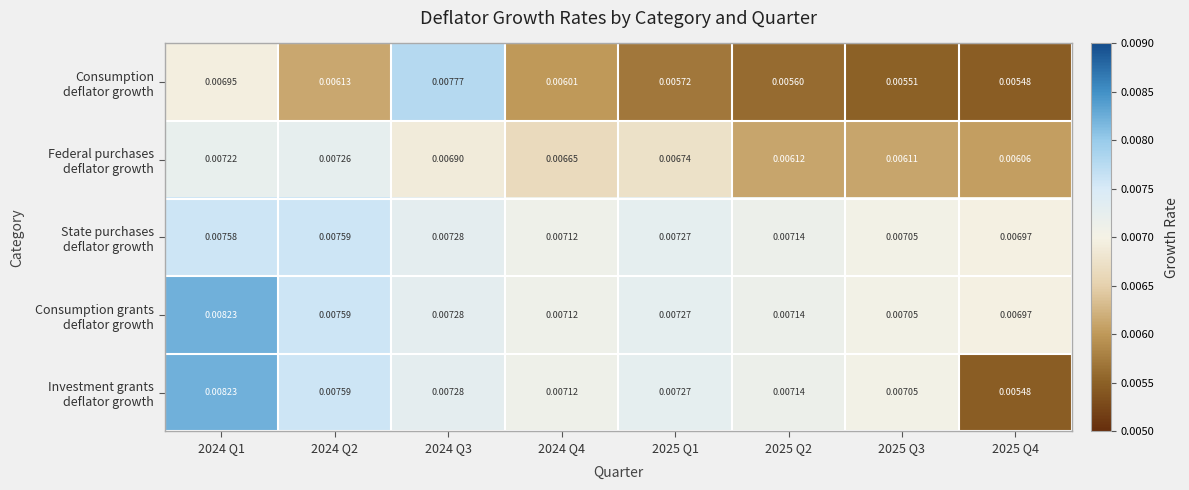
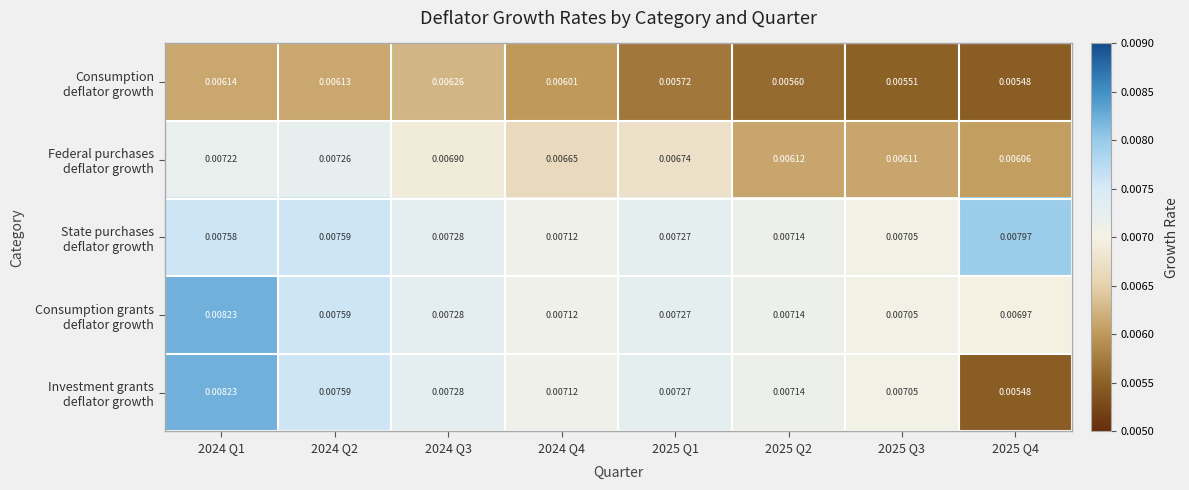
Consumption deflator growth, 2024 Q1: 0.00695 -> 0.00614
Consumption deflator growth, 2024 Q3: 0.00777 -> 0.00626
State purchases deflator growth, 2025 Q4: 0.00697 -> 0.00797
